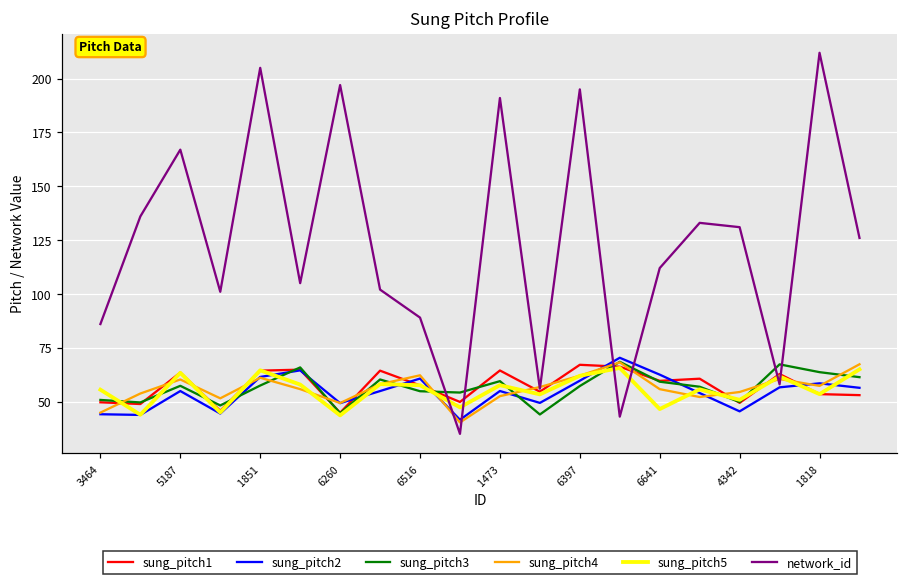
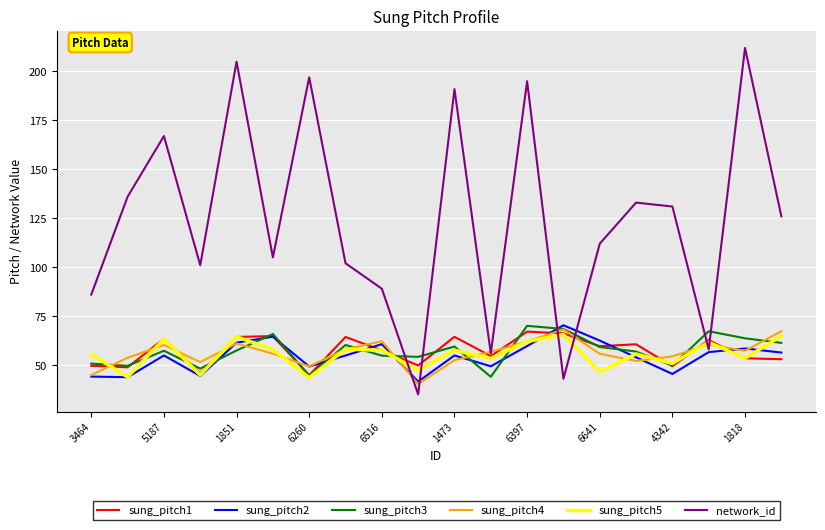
sung_pitch3, 6397: 57 -> 70
